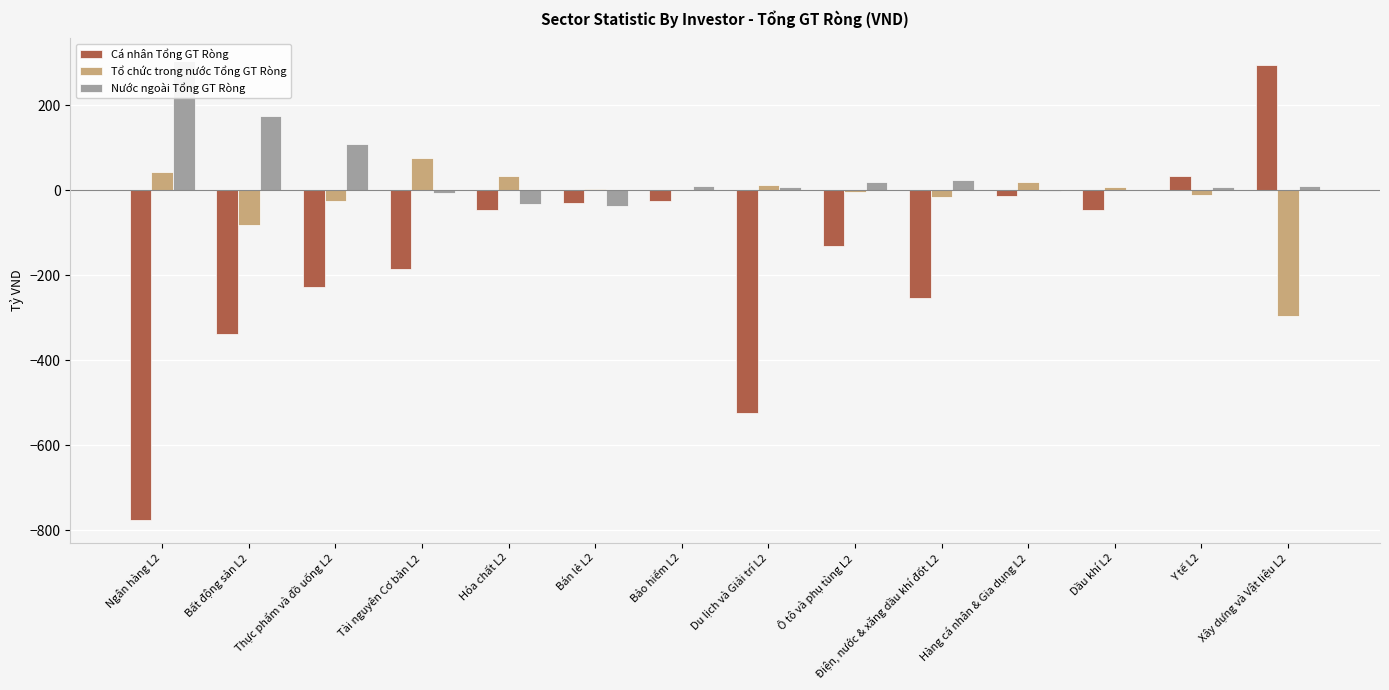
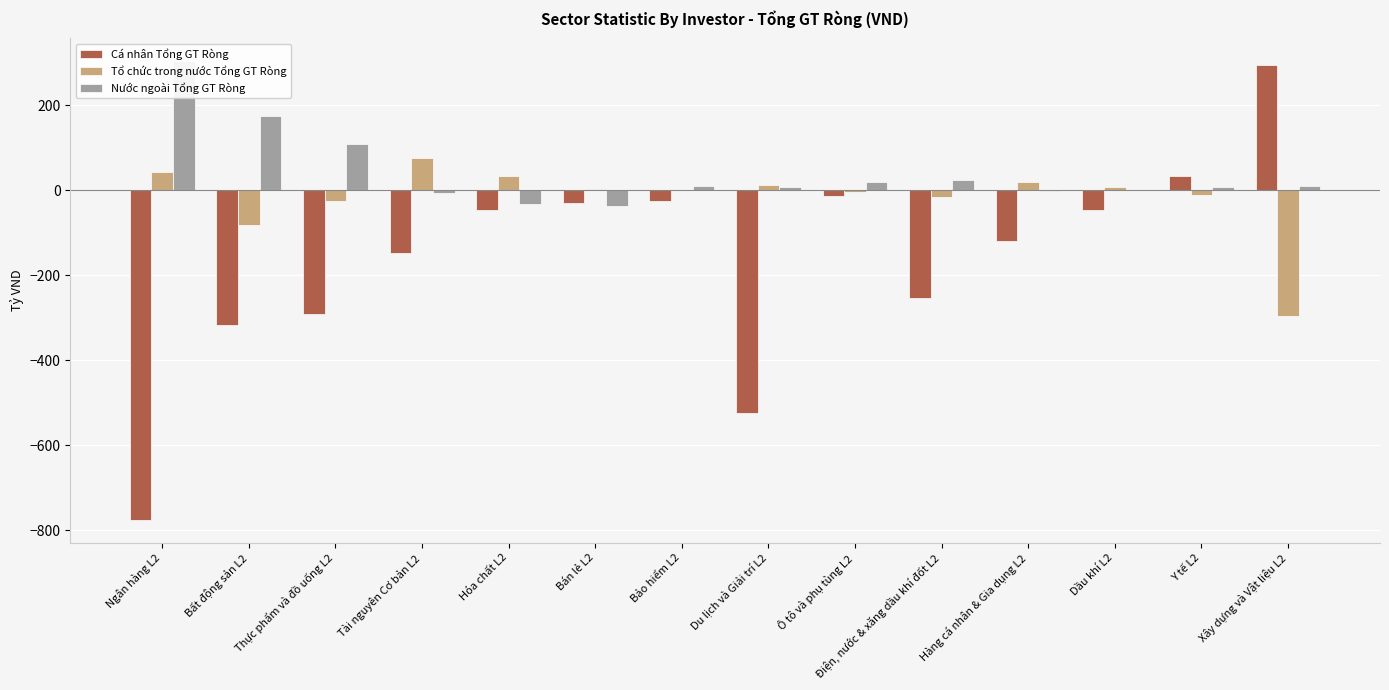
Cá nhân Tổng GT Ròng, Bất động sản L2: -340 -> -320
Cá nhân Tổng GT Ròng, Thực phẩm và đồ uống L2: -230 -> -290
Cá nhân Tổng GT Ròng, Tài nguyên Cơ bản L2: -190 -> -150
Cá nhân Tổng GT Ròng, Ô tô và phụ tùng L2: -130 -> -20
Cá nhân Tổng GT Ròng, Hàng cá nhân & Gia dụng L2: -10 -> -120
